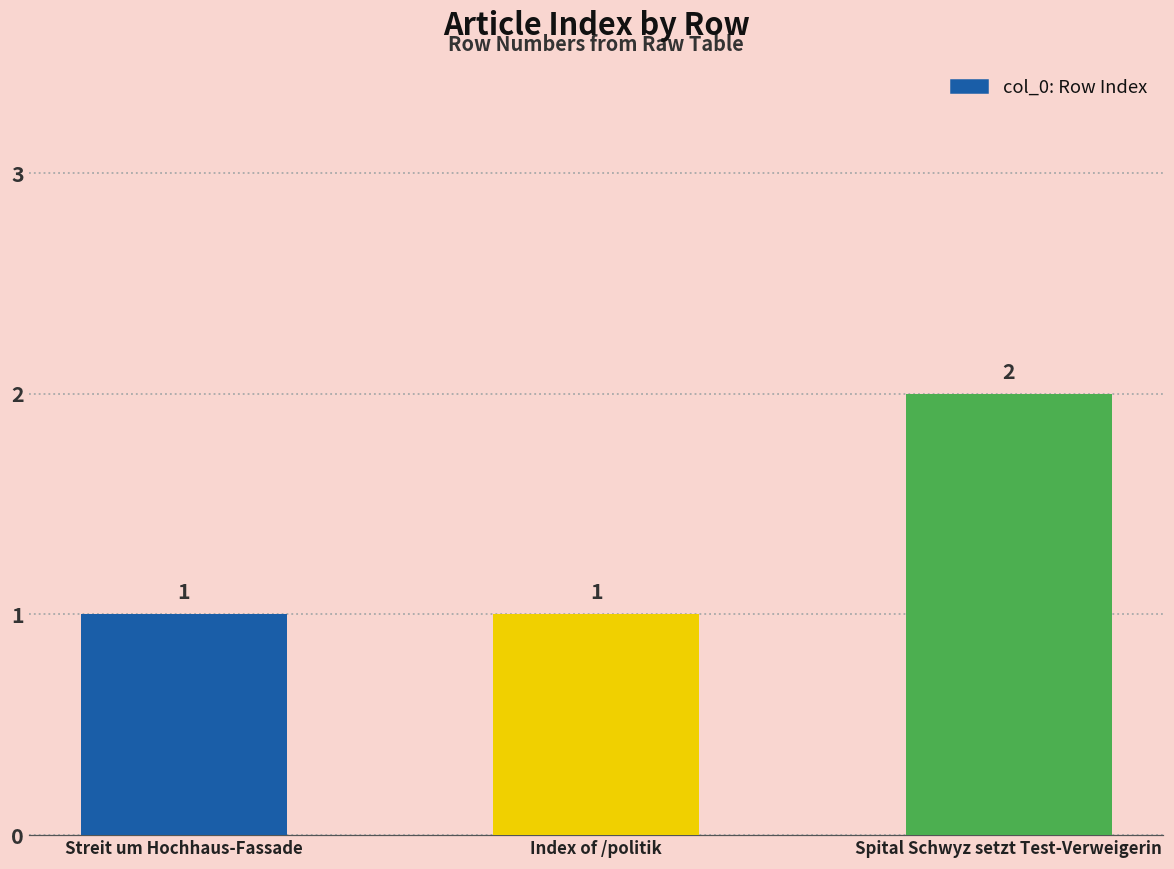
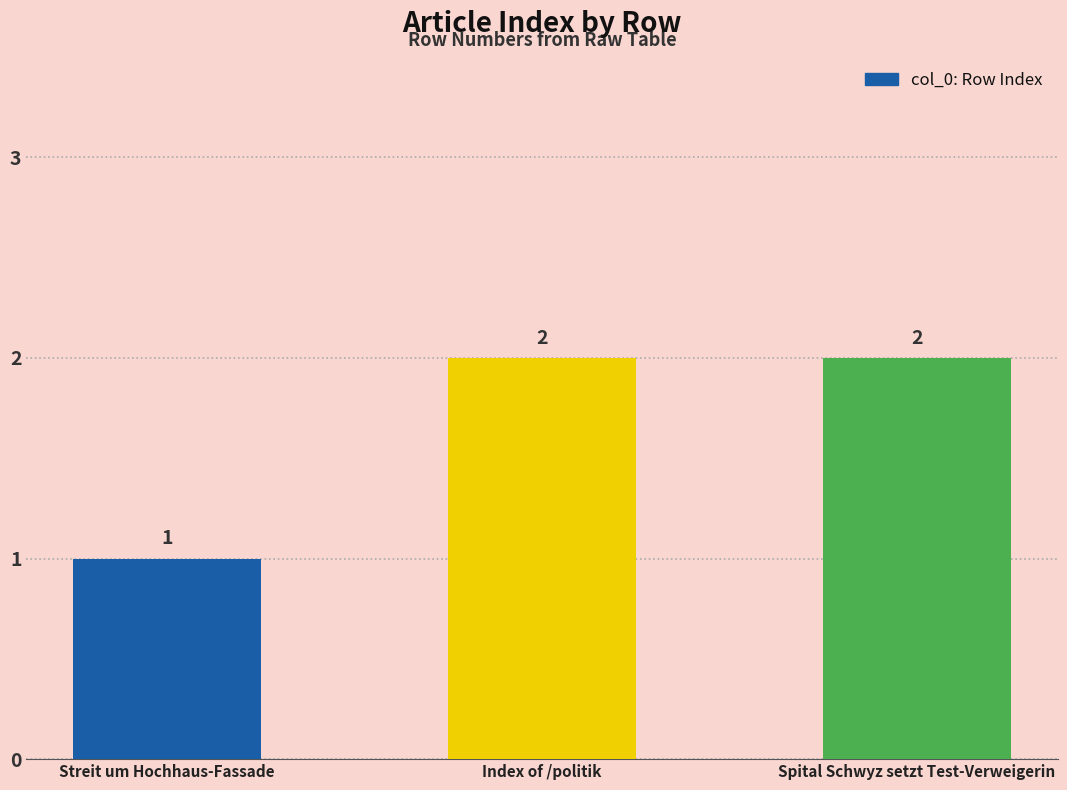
Index of /politik: 1 -> 2
